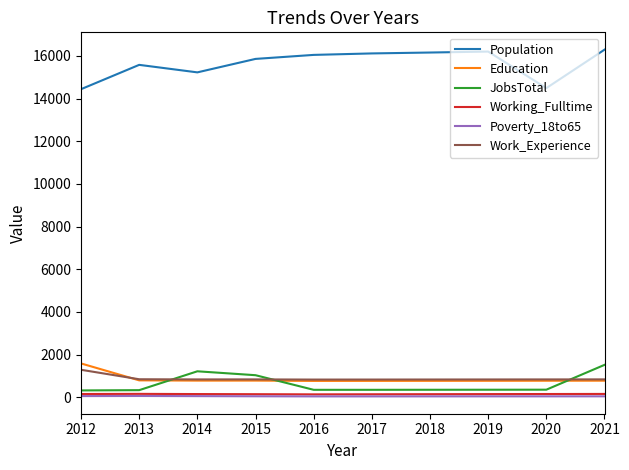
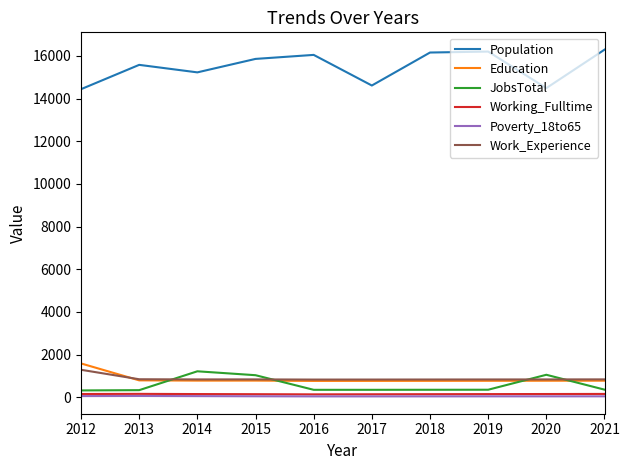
Population, 2017: 16100 -> 14600
JobsTotal, 2020: 400 -> 1100
JobsTotal, 2021: 1500 -> 400
